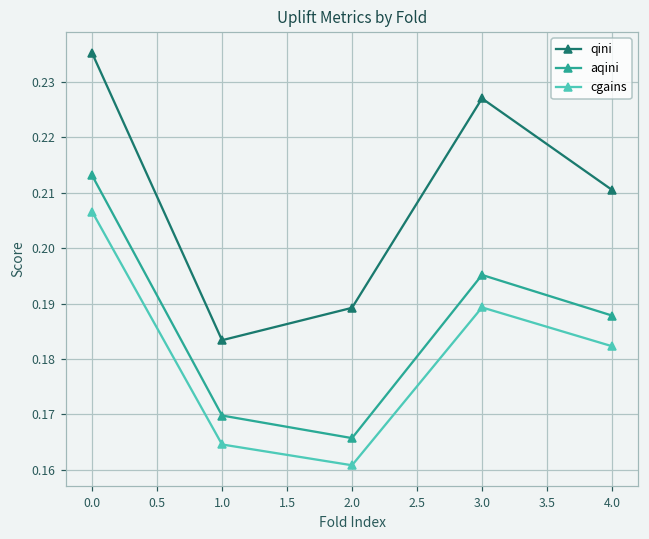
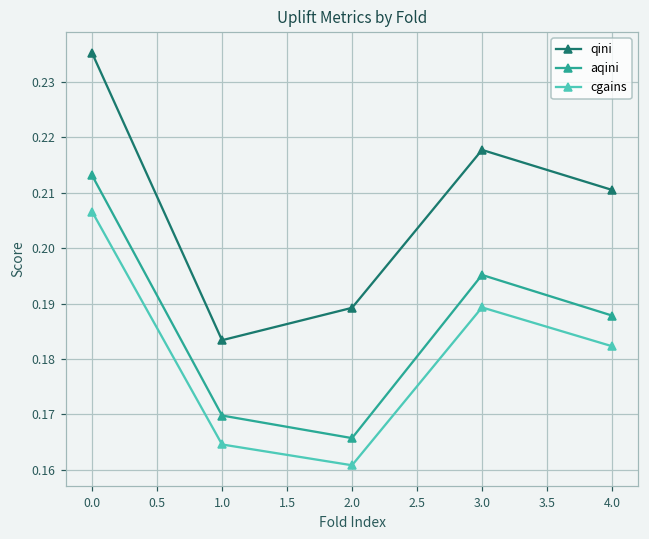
qini, 3.0: 0.227 -> 0.218
